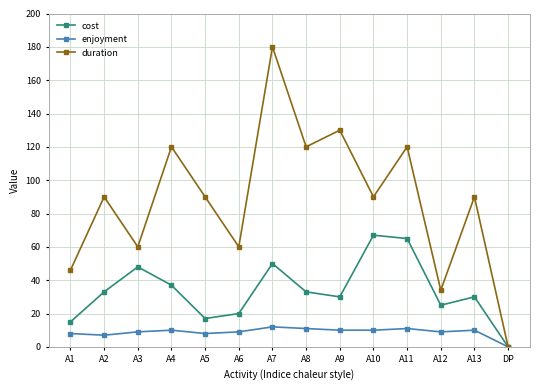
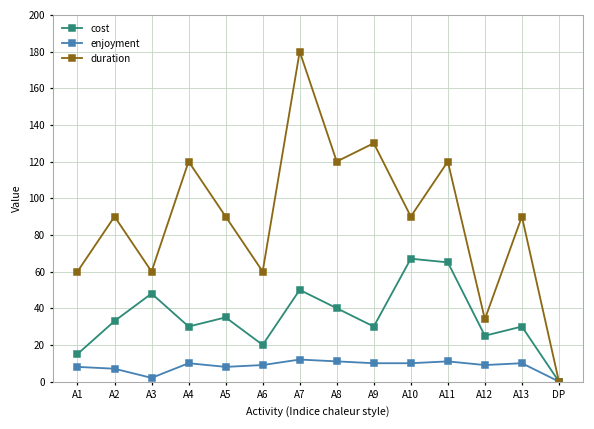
duration, A1: 46 -> 60
enjoyment, A3: 9 -> 2
cost, A4: 37 -> 30
cost, A5: 17 -> 35
cost, A8: 33 -> 40
